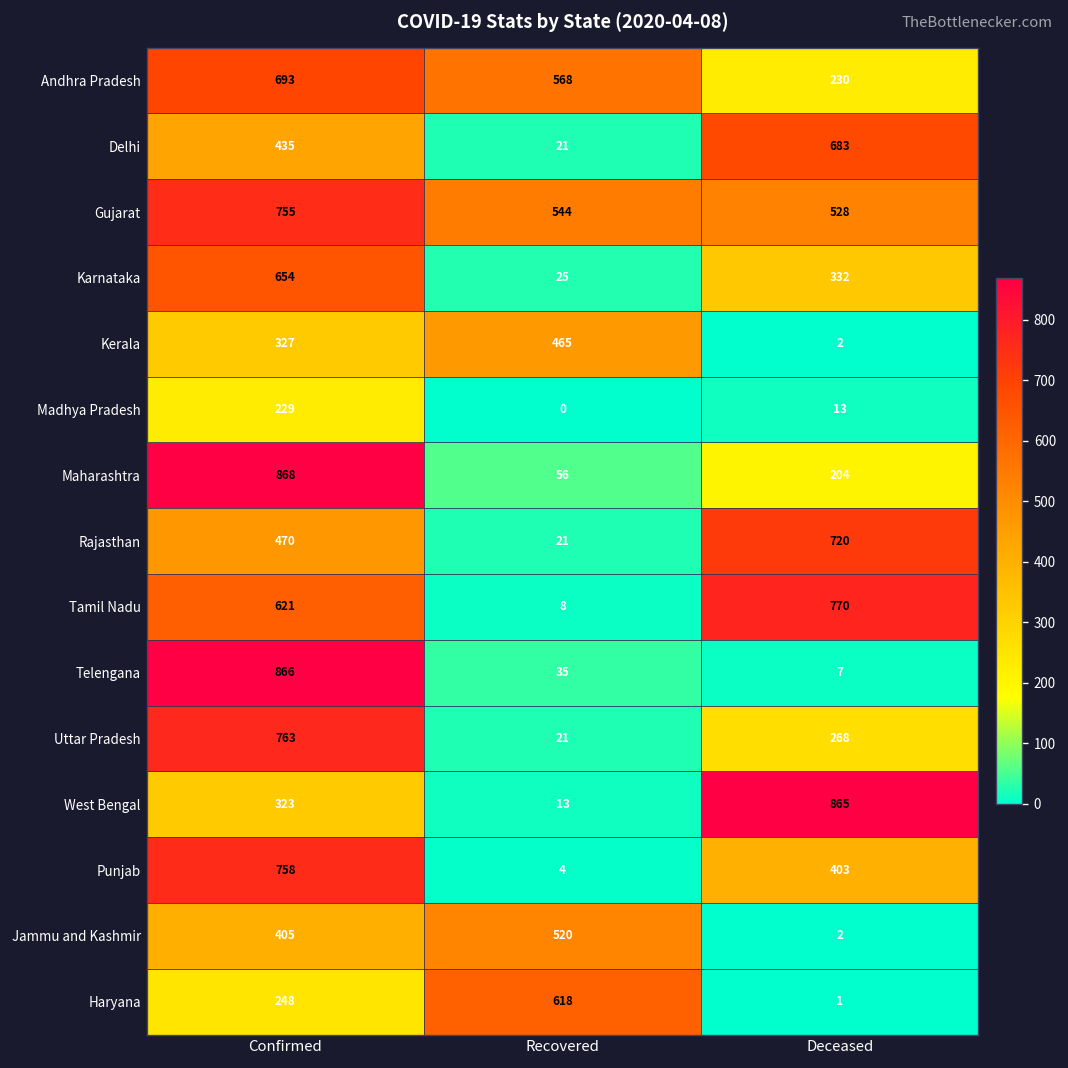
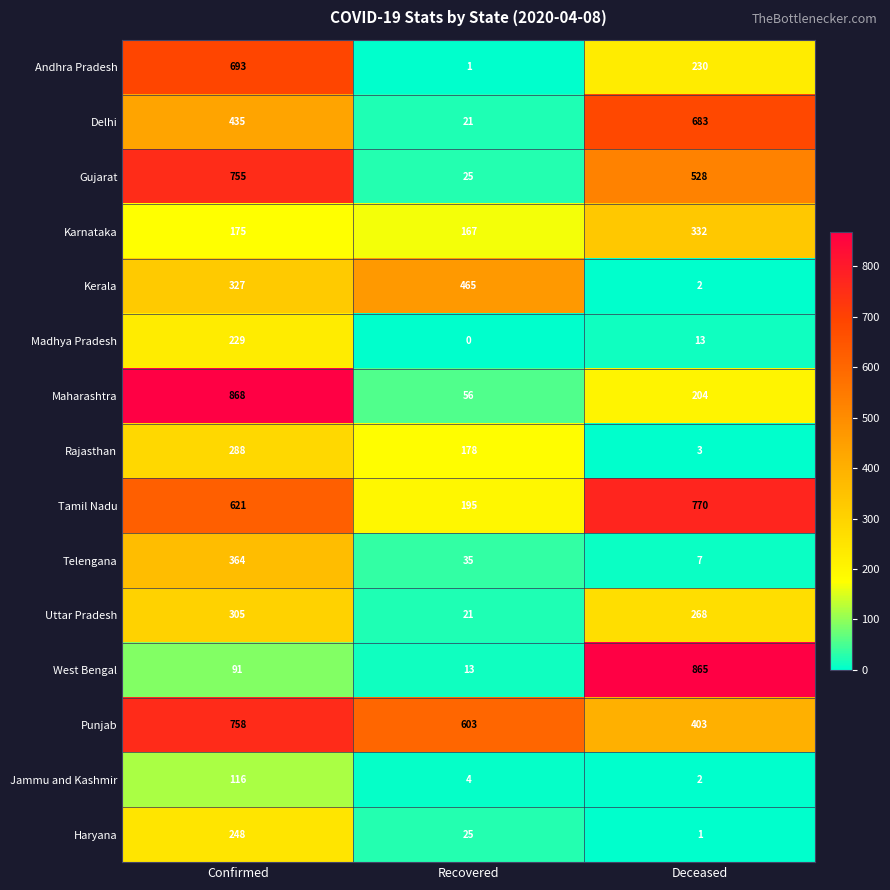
Andhra Pradesh, Recovered: 568 -> 1
Gujarat, Recovered: 544 -> 25
Karnataka, Confirmed: 654 -> 175
Karnataka, Recovered: 25 -> 167
Rajasthan, Confirmed: 470 -> 288
Rajasthan, Recovered: 21 -> 178
Rajasthan, Deceased: 720 -> 3
Tamil Nadu, Recovered: 8 -> 195
Telengana, Confirmed: 866 -> 364
Uttar Pradesh, Confirmed: 763 -> 305
West Bengal, Confirmed: 323 -> 91
Punjab, Recovered: 4 -> 603
Jammu and Kashmir, Confirmed: 405 -> 116
Jammu and Kashmir, Recovered: 520 -> 4
Haryana, Recovered: 618 -> 25
